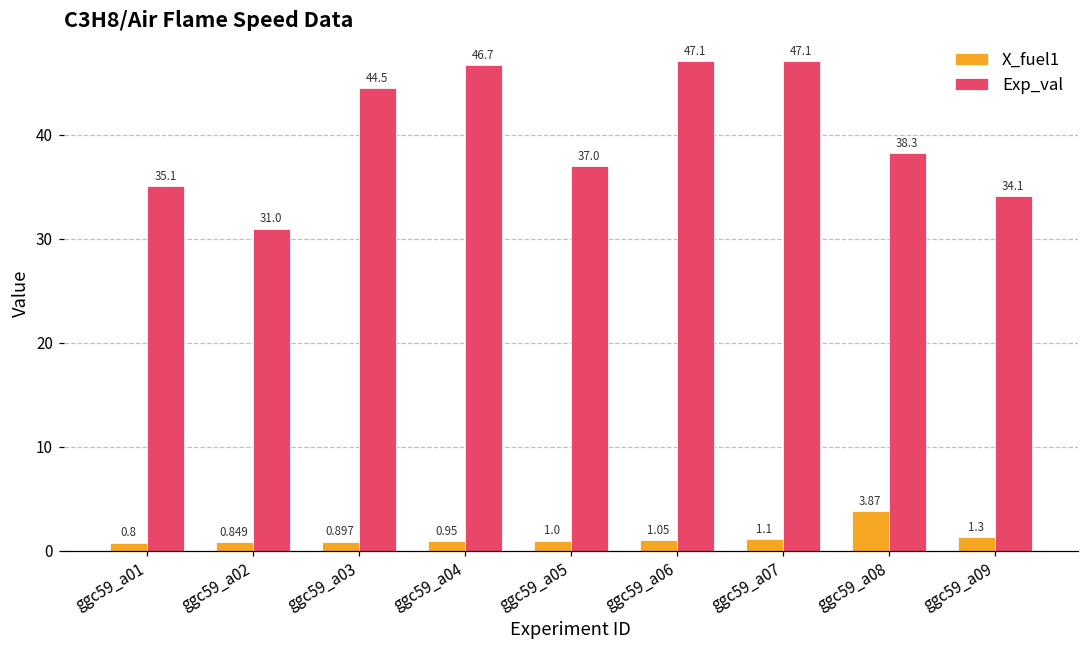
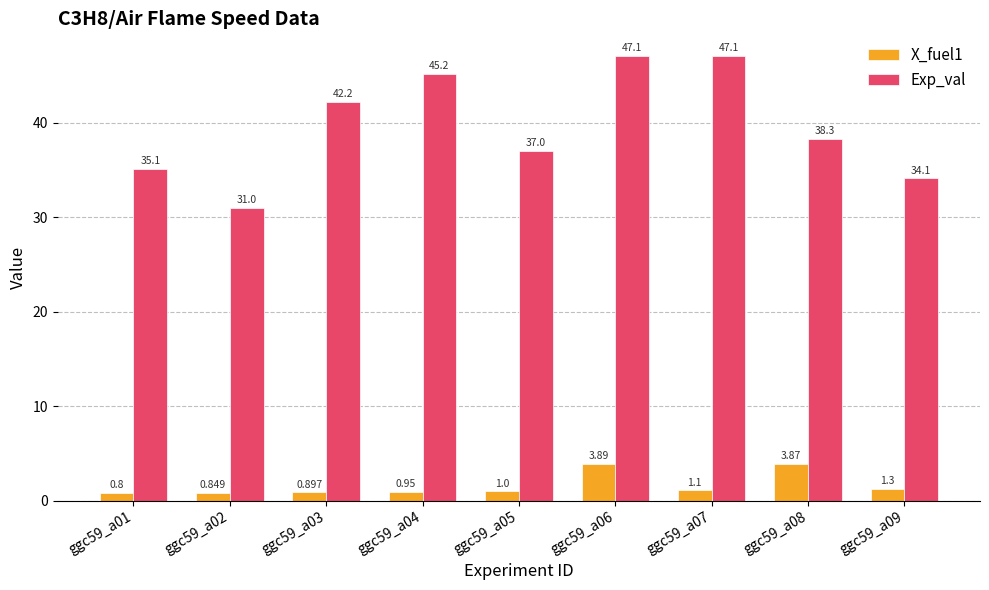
Exp_val, ggc59_a03: 44.5 -> 42.2
Exp_val, ggc59_a04: 46.7 -> 45.2
X_fuel1, ggc59_a06: 1.05 -> 3.89
